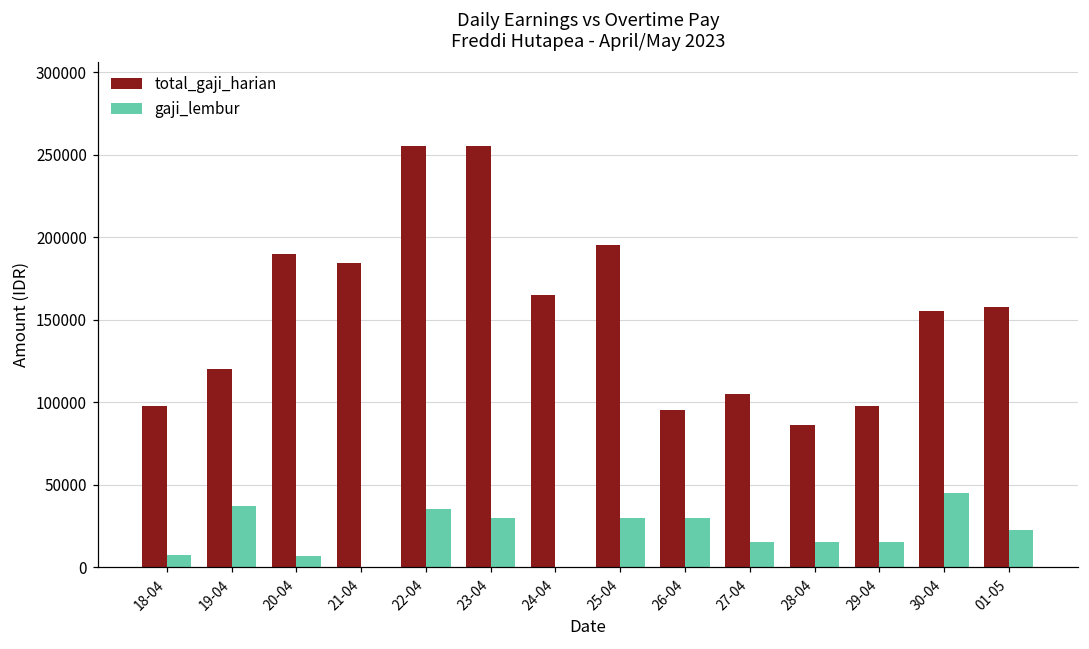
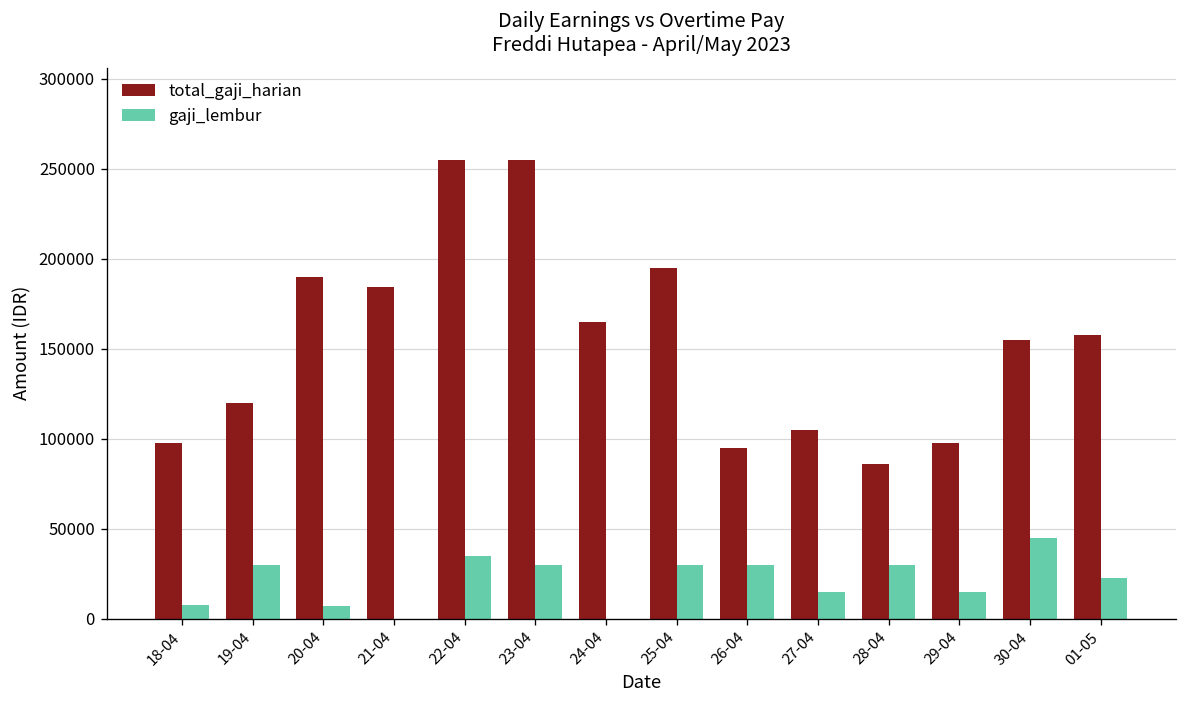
gaji_lembur, 19-04: 37000 -> 30000
gaji_lembur, 28-04: 15000 -> 30000
